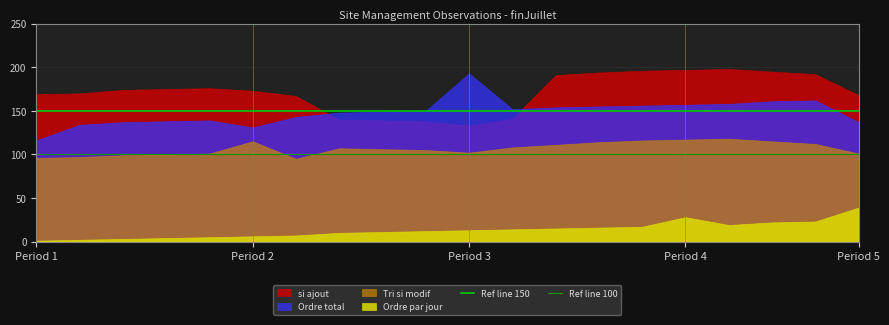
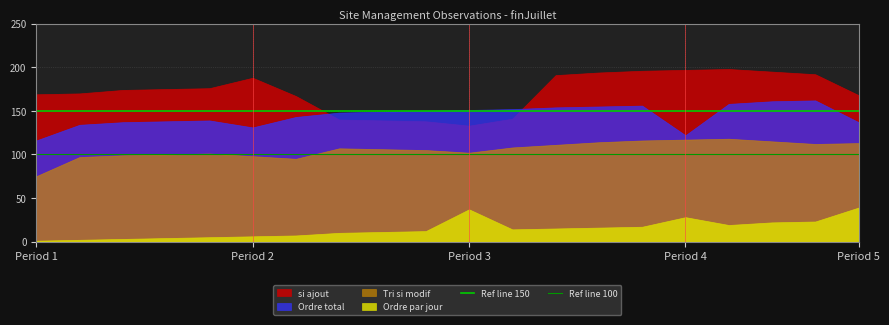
Tri si modif, Period 1: 100 -> 80
si ajout, Period 2: 170 -> 190
Tri si modif, Period 2: 120 -> 100
Ordre total, Period 3: 190 -> 150
Ordre par jour, Period 3: 10 -> 40
Ordre total, Period 4: 160 -> 120
Tri si modif, Period 5: 100 -> 110
